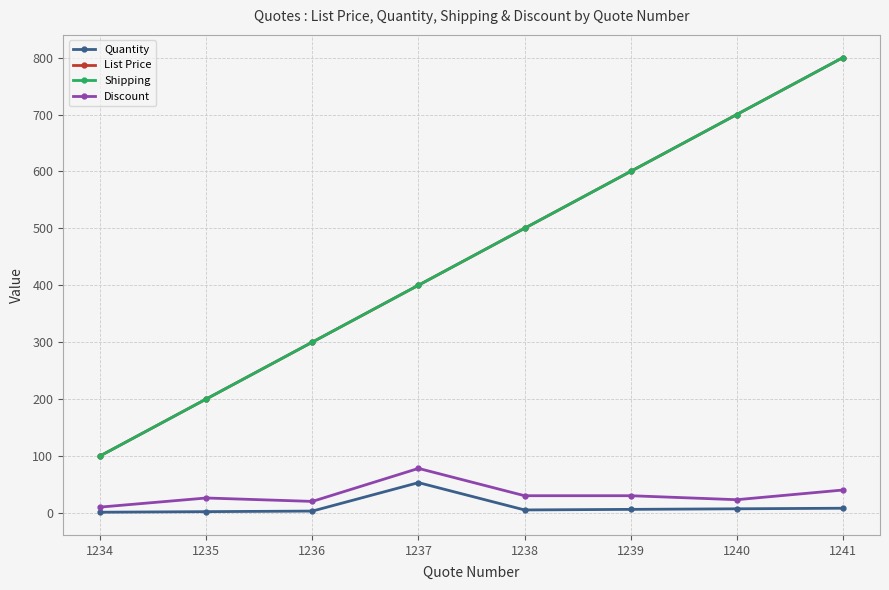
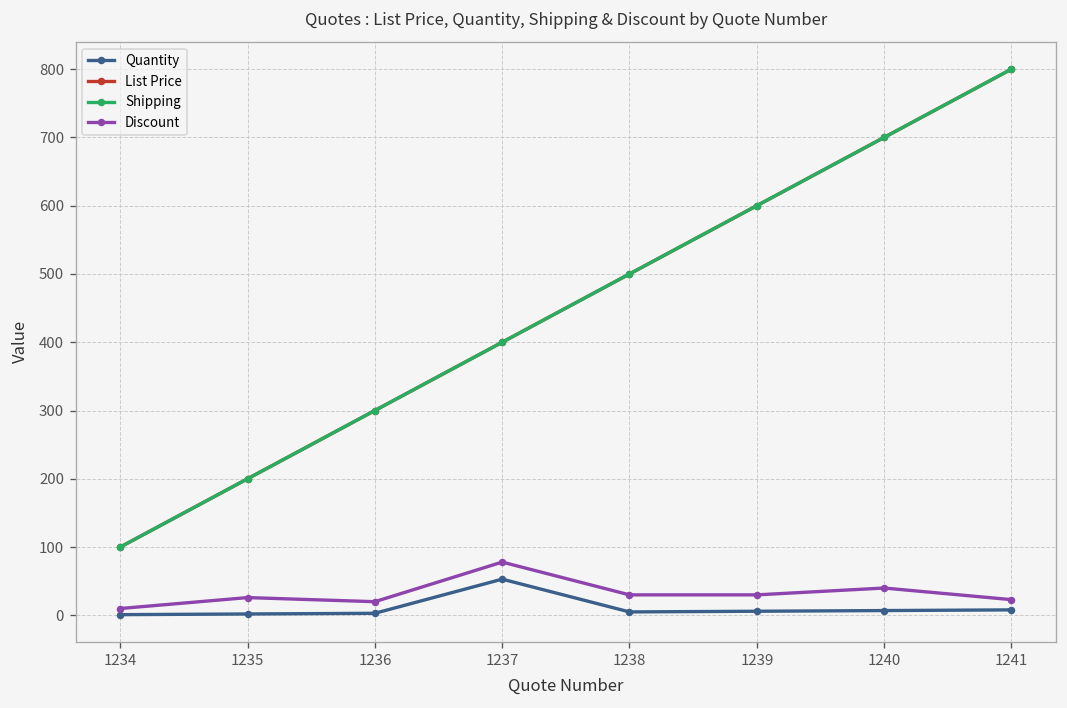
Discount, 1240: 20 -> 40
Discount, 1241: 40 -> 20
